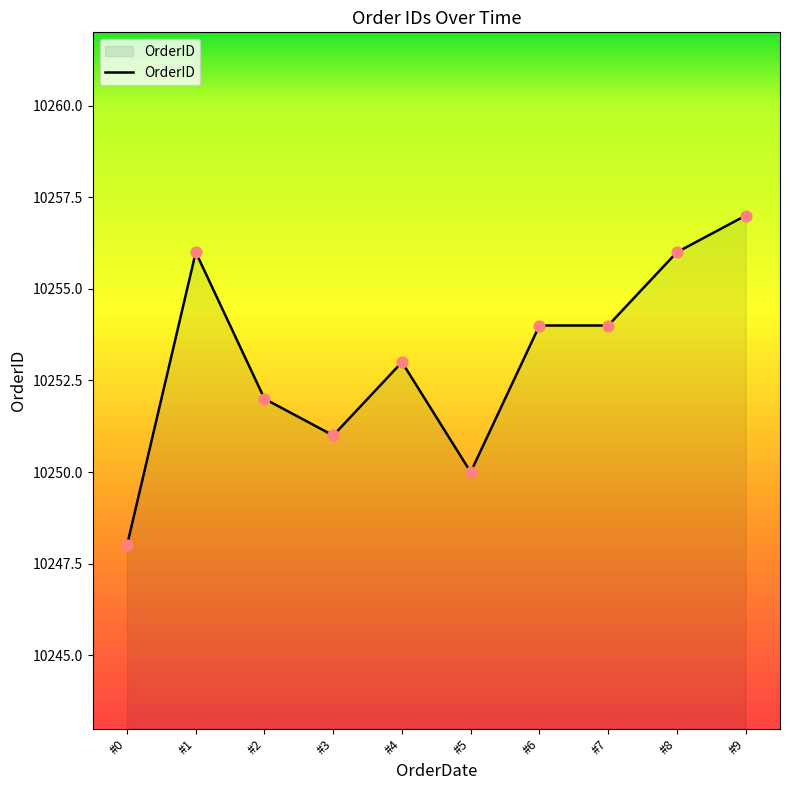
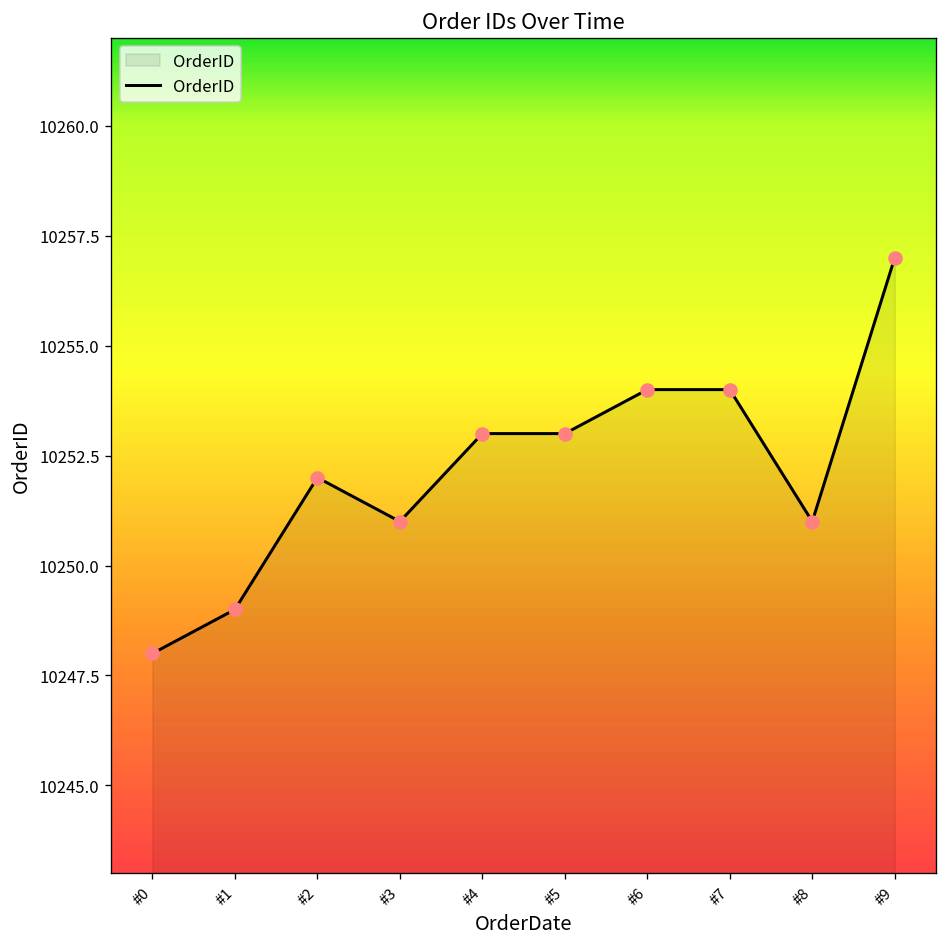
#1: 10256 -> 10249
#5: 10250 -> 10253
#8: 10256 -> 10251
